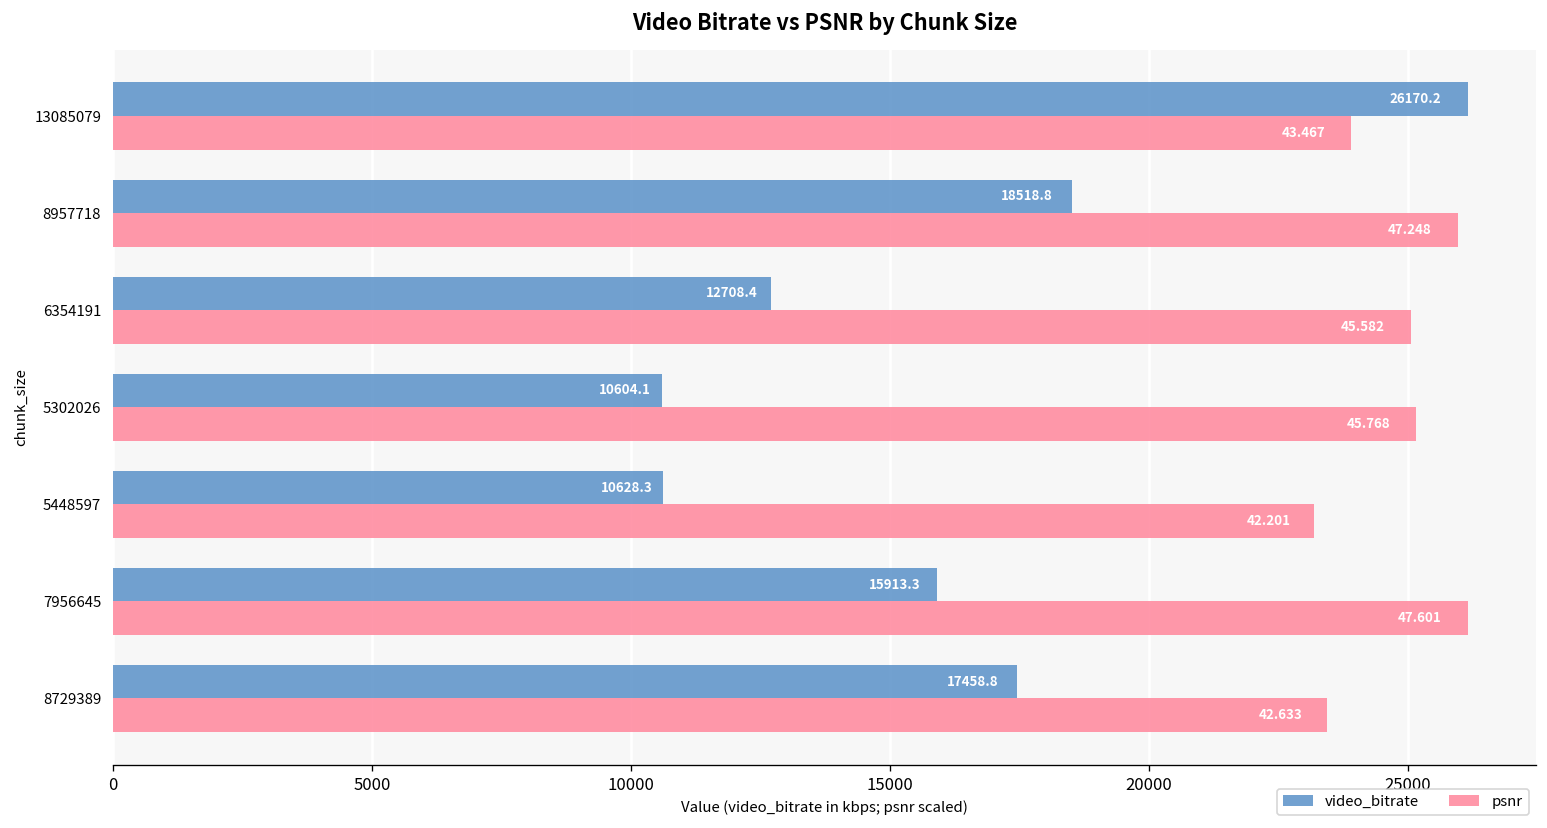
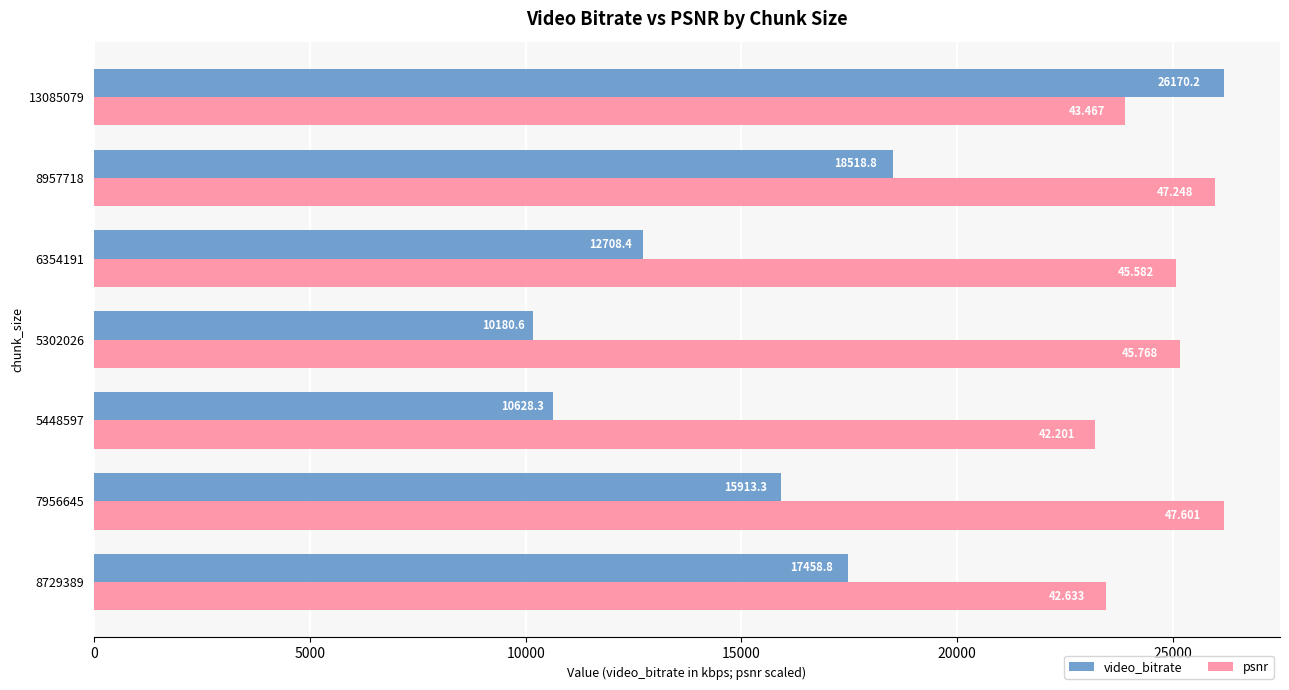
video_bitrate, 5302026: 10604.1 -> 10180.6
